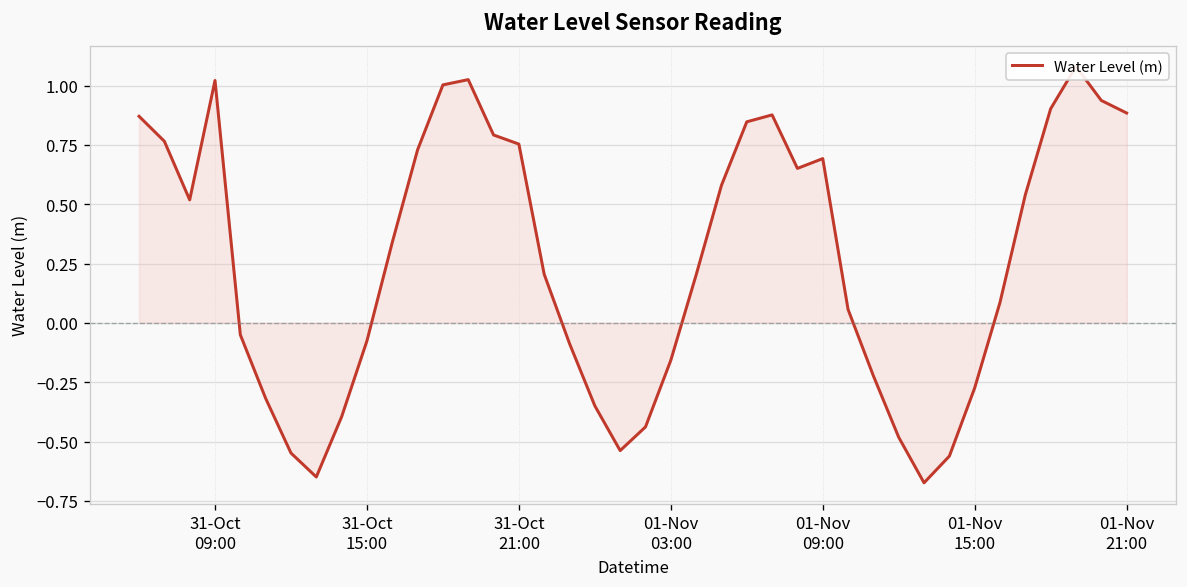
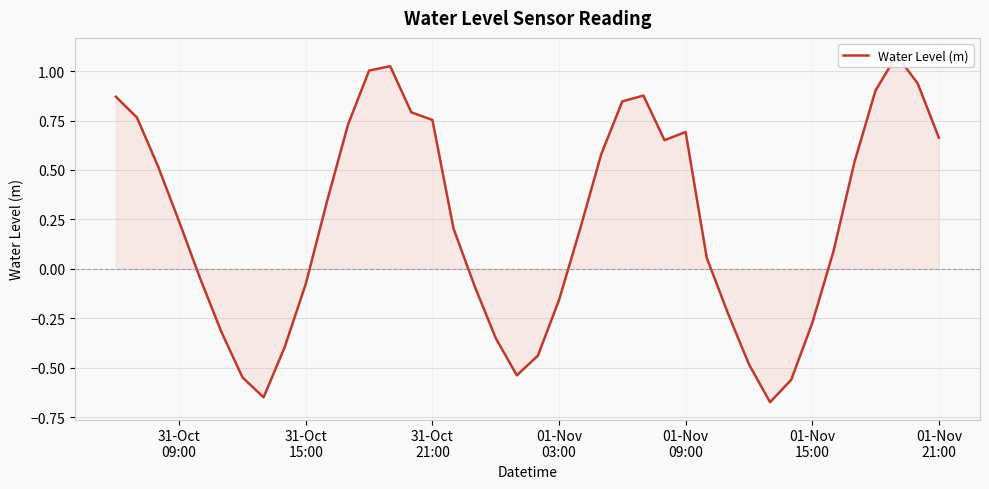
Water Level (m), 31-Oct 09:00: 1.02 -> 0.24
Water Level (m), 01-Nov 21:00: 0.88 -> 0.66
